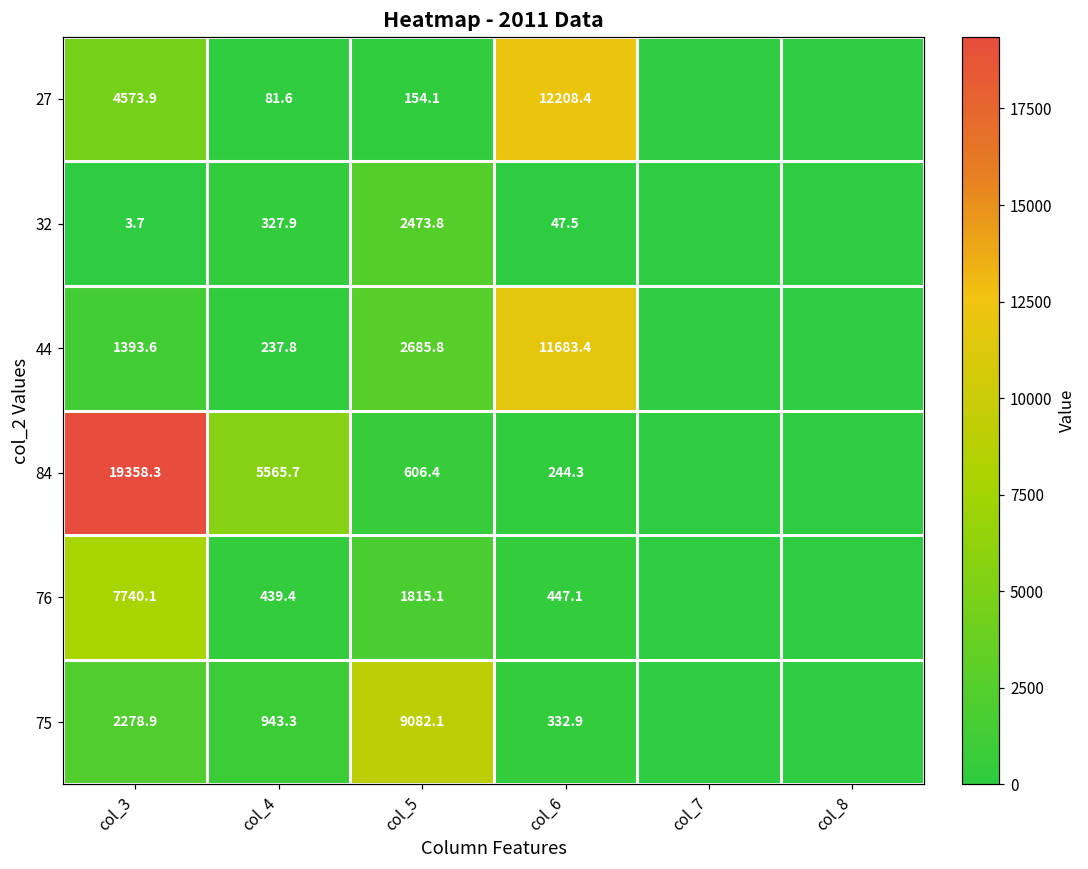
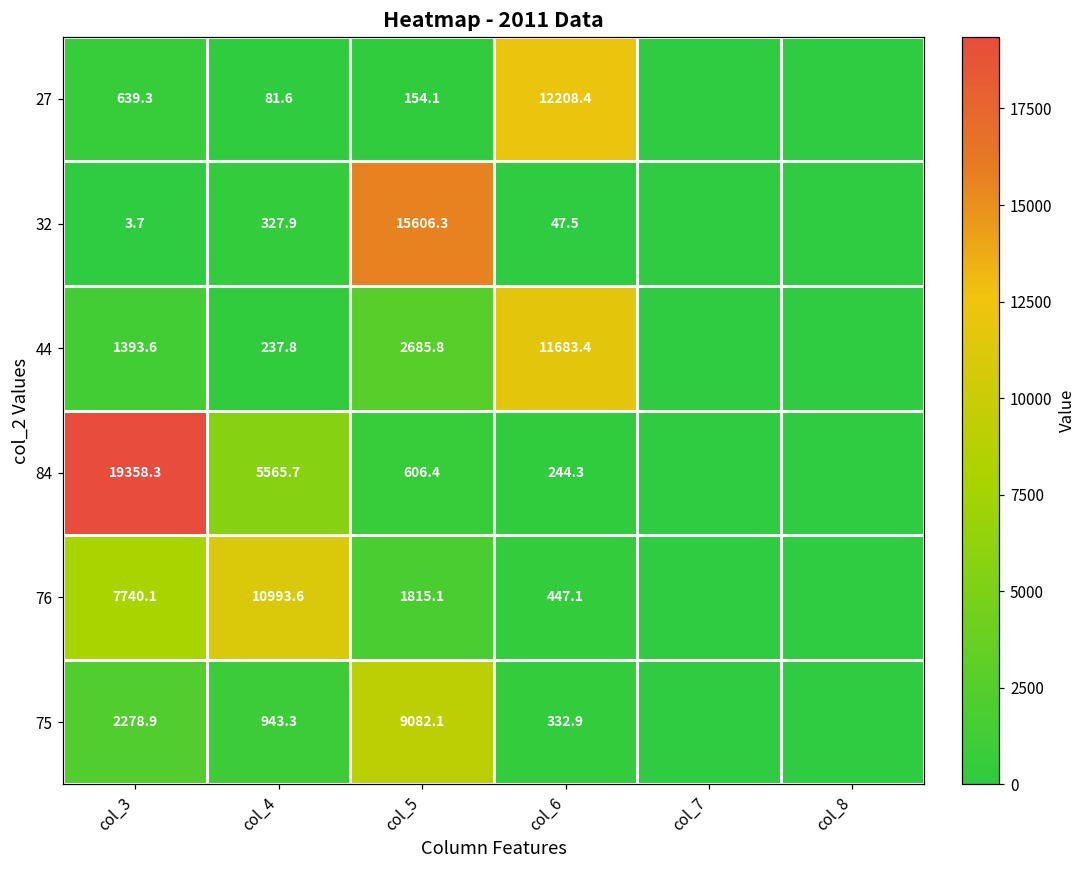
27, col_3: 4573.9 -> 639.3
32, col_5: 2473.8 -> 15606.3
76, col_4: 439.4 -> 10993.6
